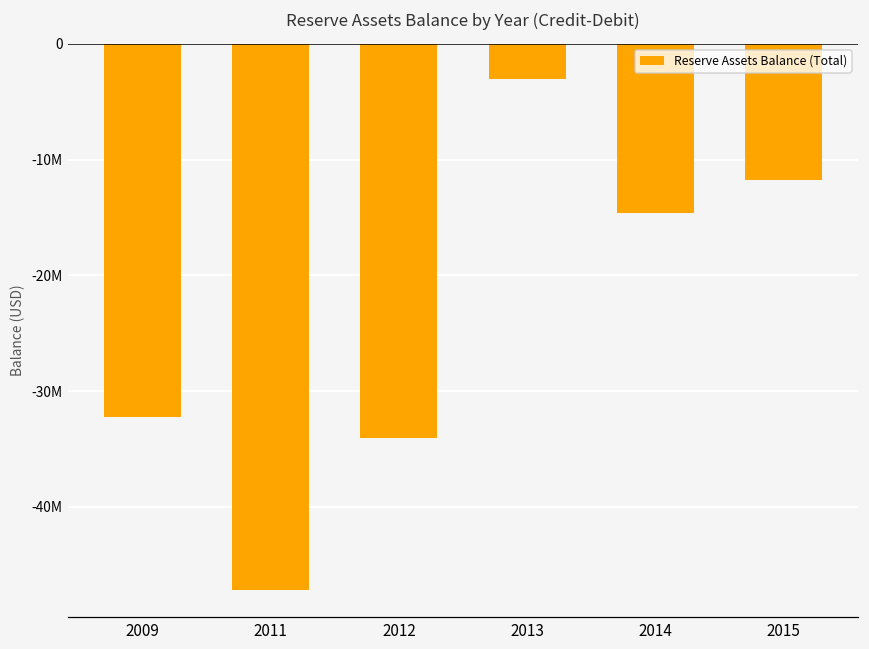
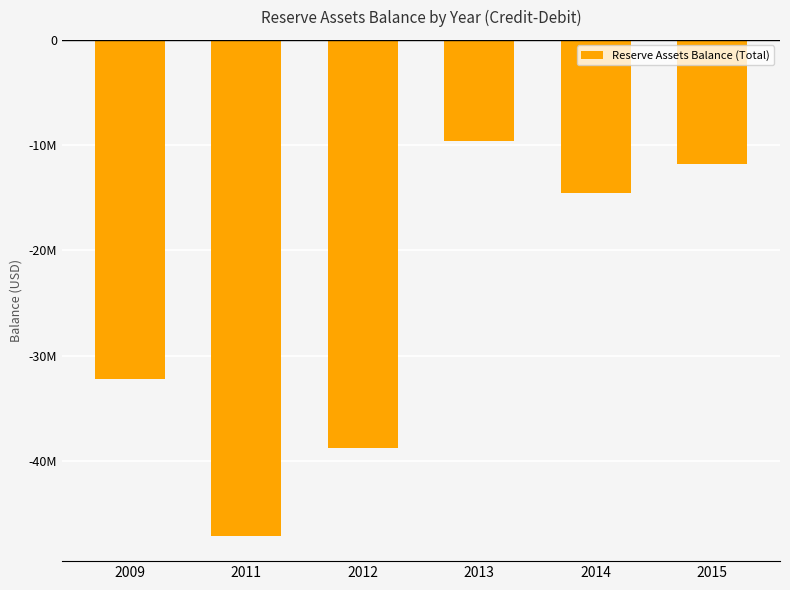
2012: -34100000 -> -38800000
2013: -3000000 -> -9700000
